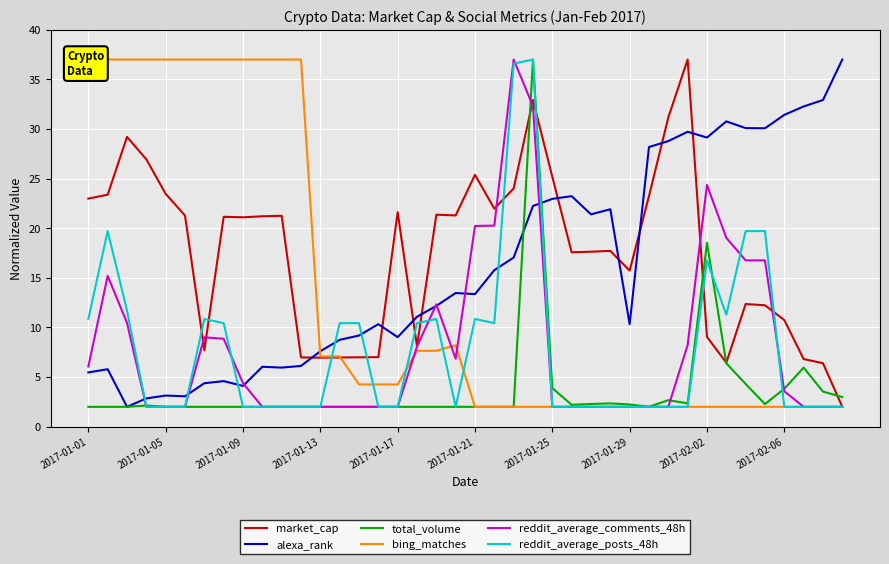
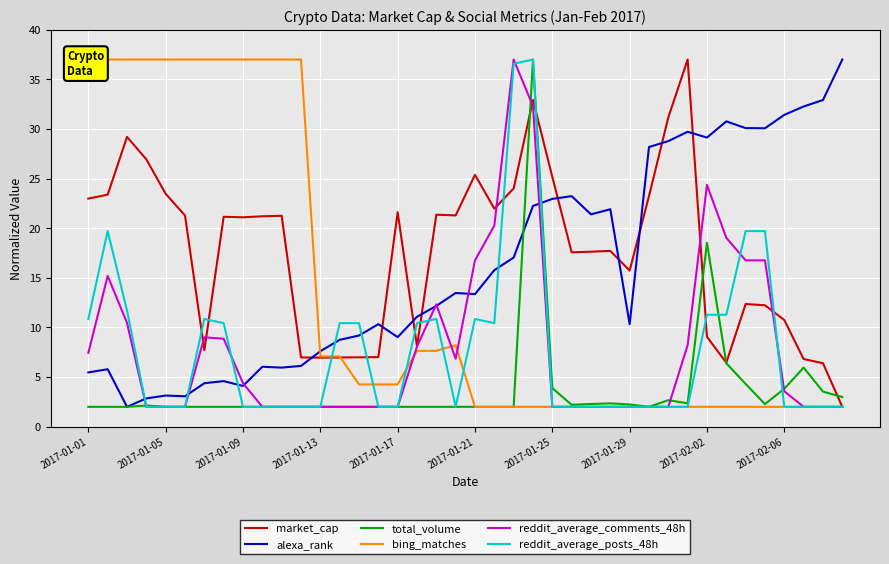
reddit_average_comments_48h, 2017-01-01: 6 -> 7
reddit_average_comments_48h, 2017-01-21: 20 -> 17
reddit_average_posts_48h, 2017-02-02: 17 -> 11
